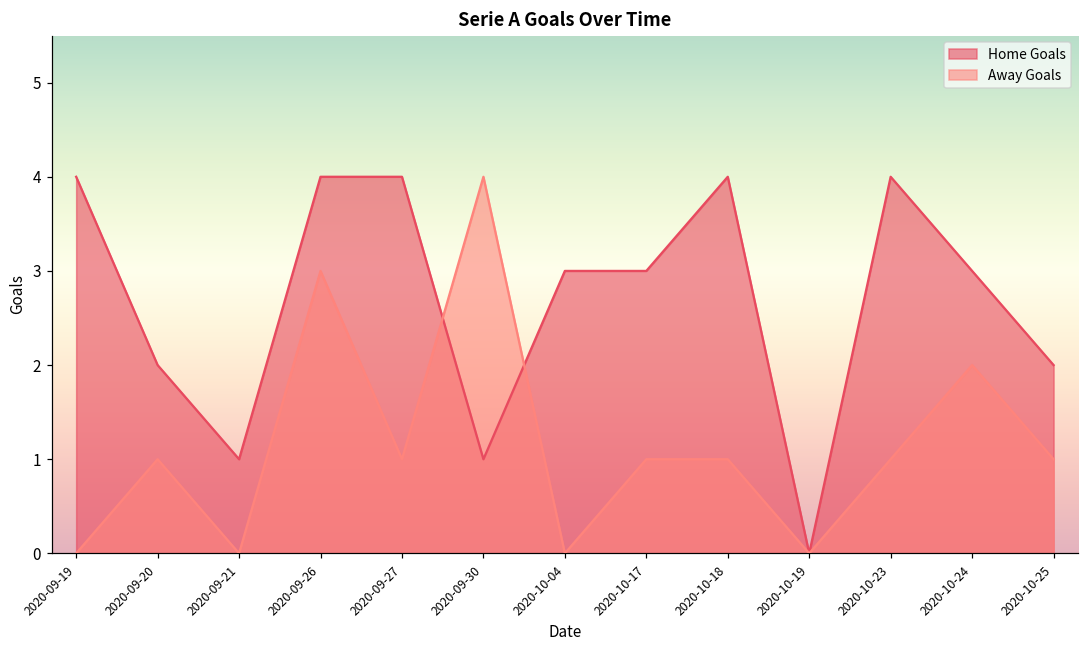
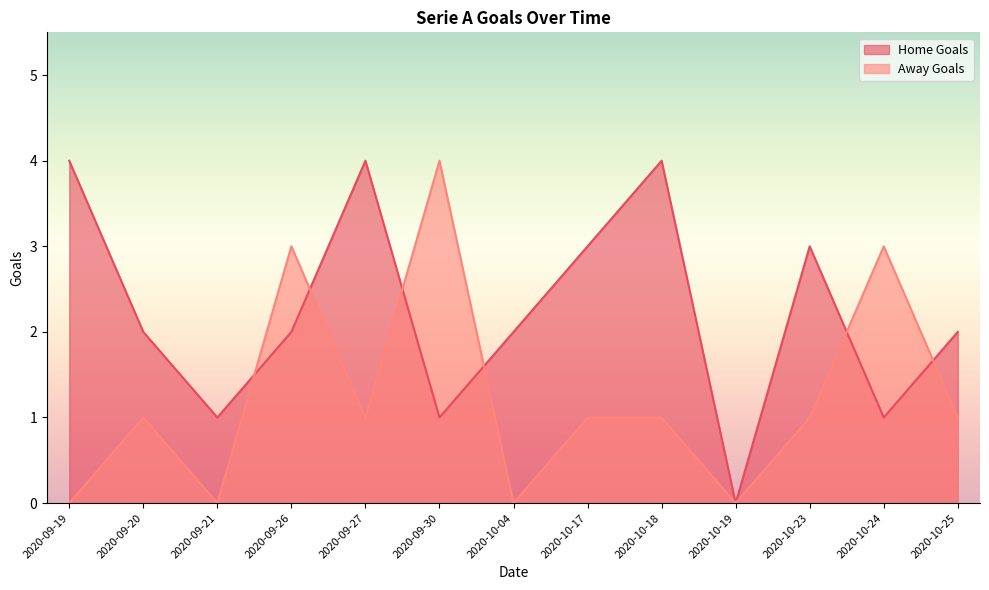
Home Goals, 2020-09-26: 4 -> 2
Home Goals, 2020-10-04: 3 -> 2
Home Goals, 2020-10-23: 4 -> 3
Home Goals, 2020-10-24: 3 -> 1
Away Goals, 2020-10-24: 2 -> 3
